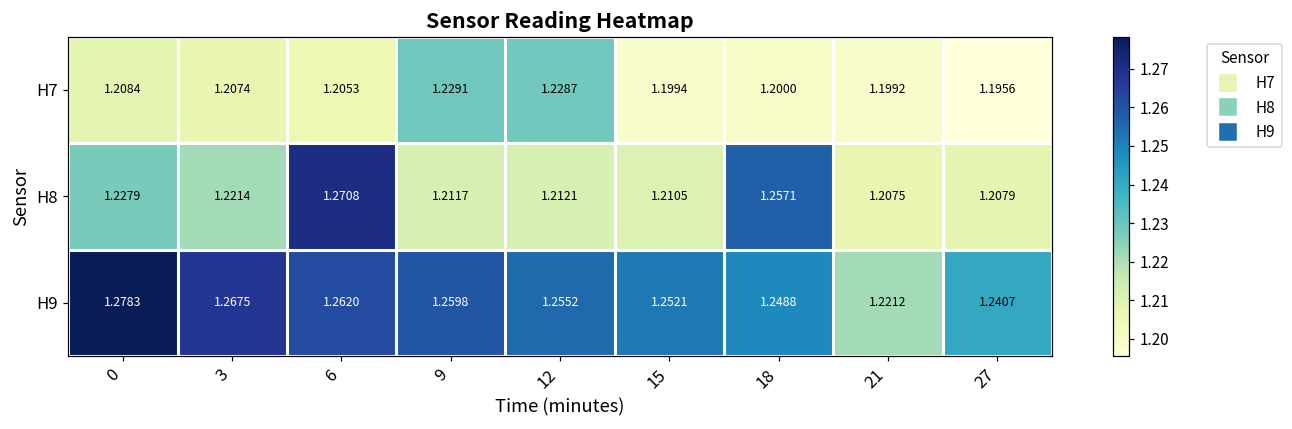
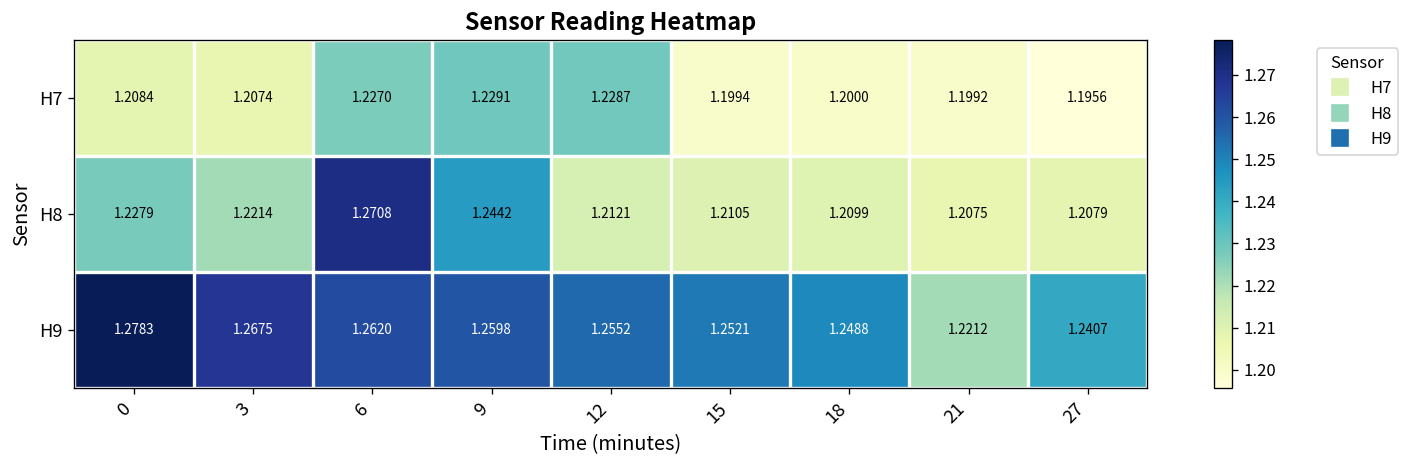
H7, 6: 1.2053 -> 1.2270
H8, 9: 1.2117 -> 1.2442
H8, 18: 1.2571 -> 1.2099
